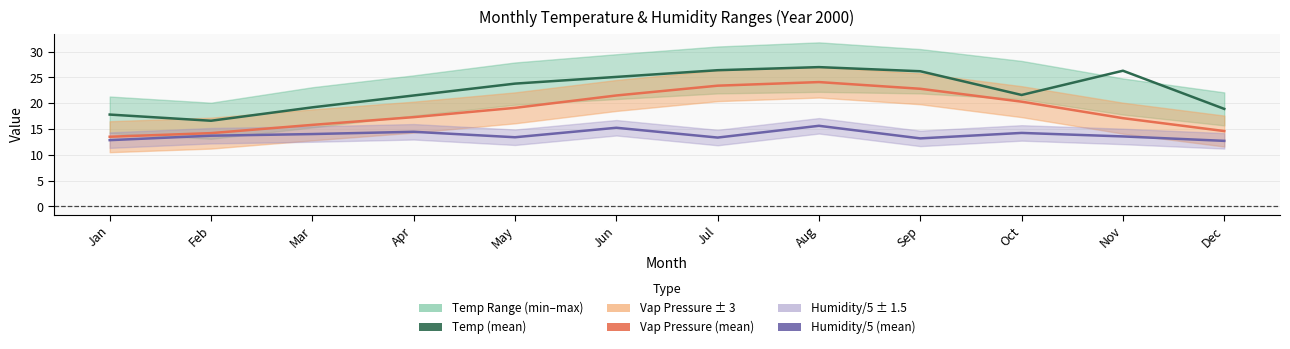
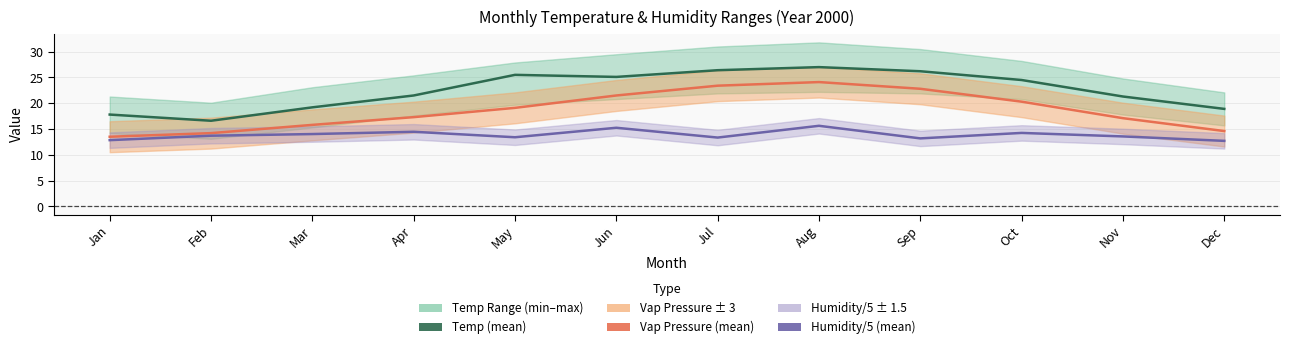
Temp (mean), May: 24 -> 26
Temp (mean), Oct: 22 -> 25
Temp (mean), Nov: 26 -> 21
